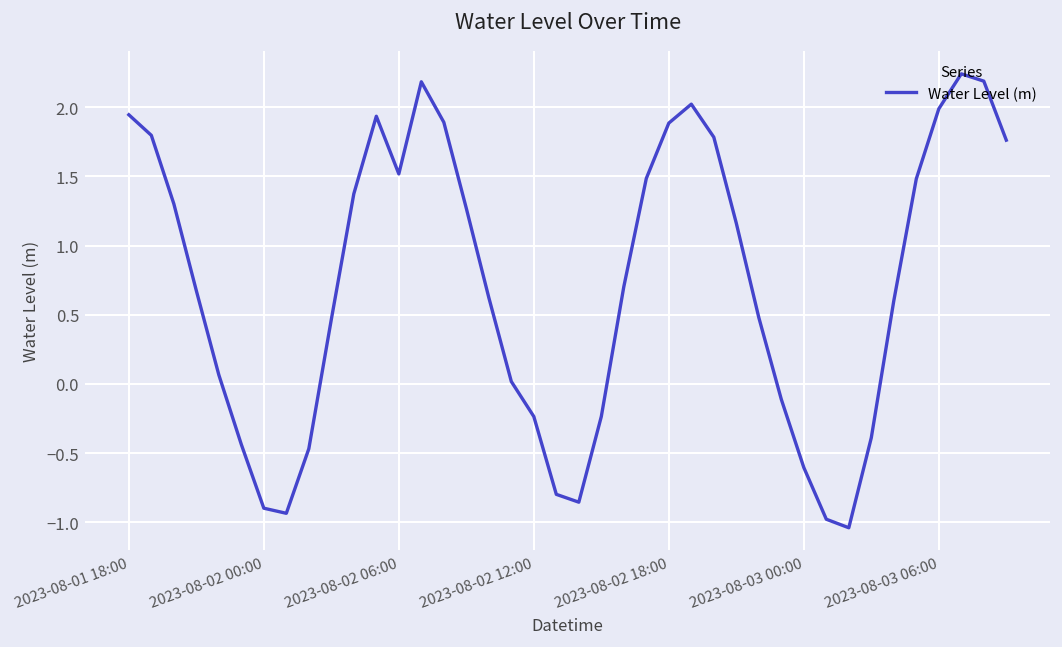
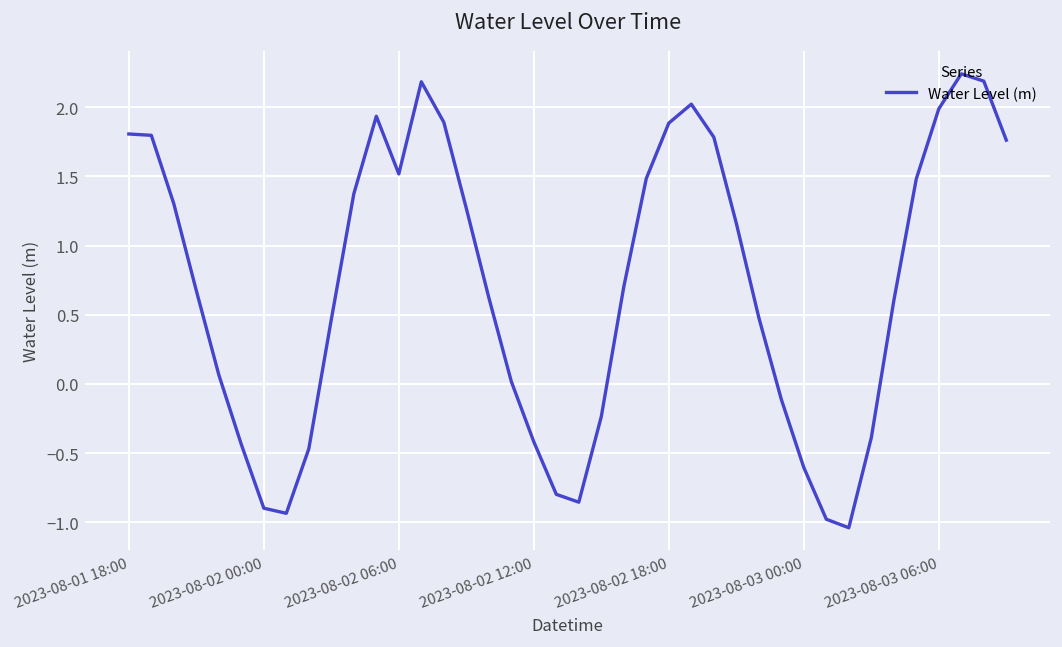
2023-08-01 18:00: 1.95 -> 1.81
2023-08-02 12:00: -0.24 -> -0.42
